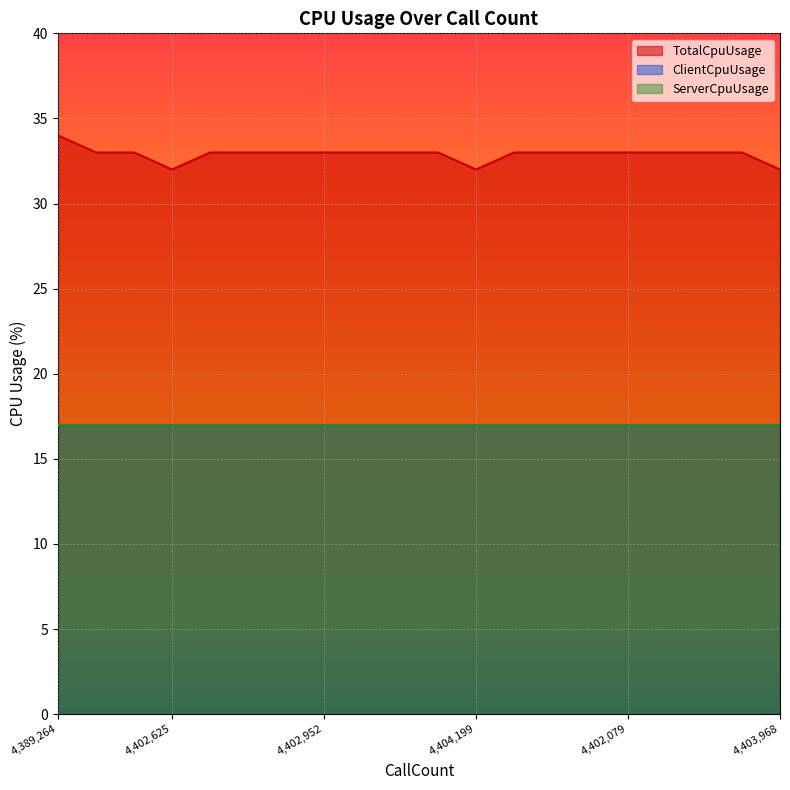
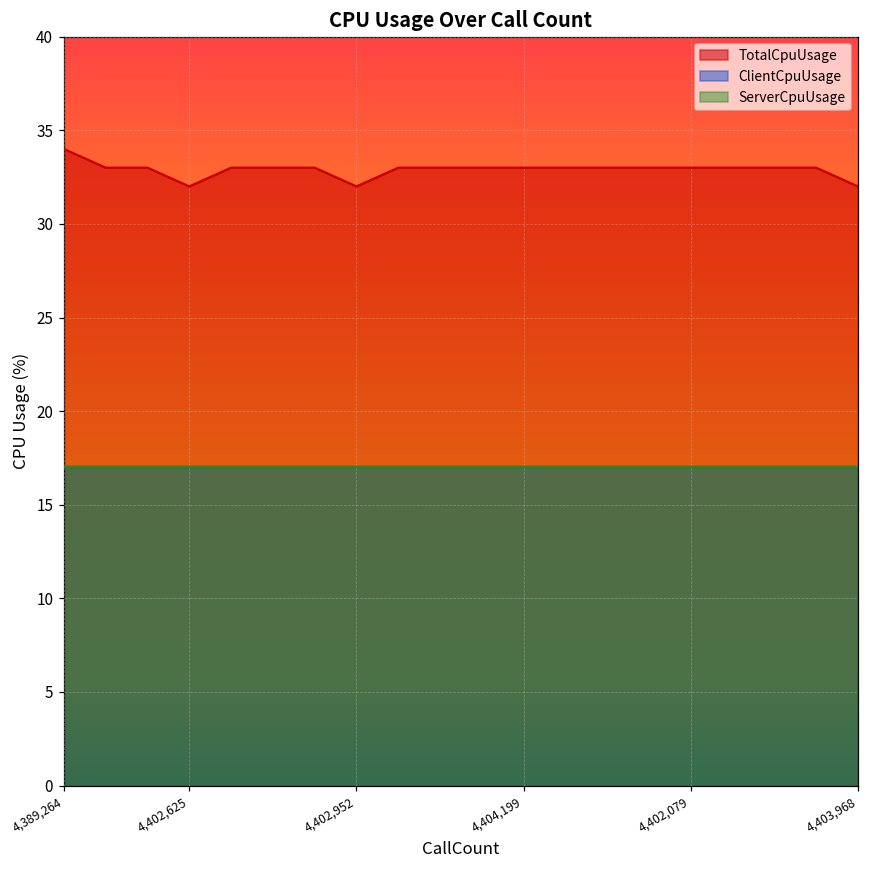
TotalCpuUsage, 4,402,952: 33 -> 32
TotalCpuUsage, 4,404,199: 32 -> 33
